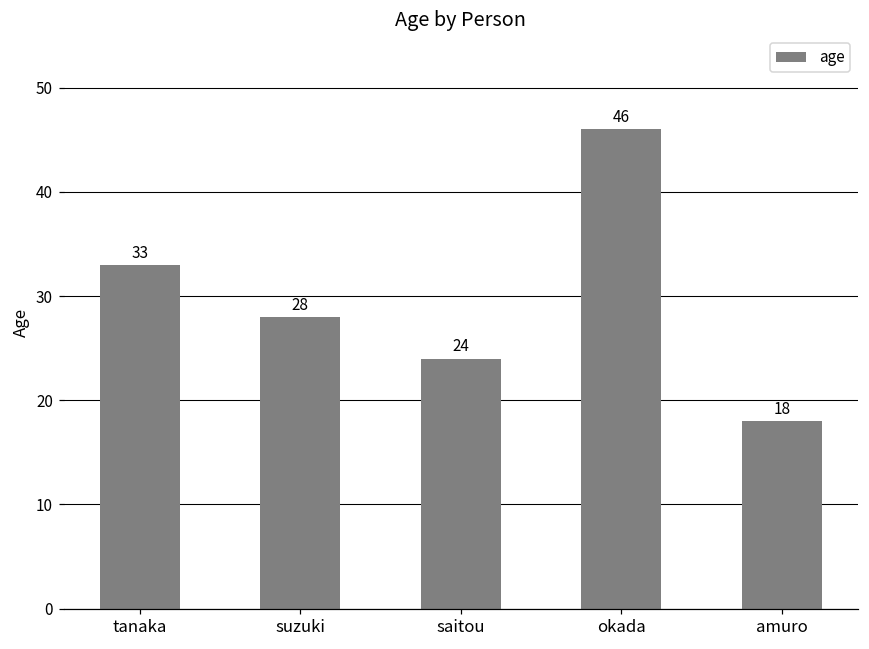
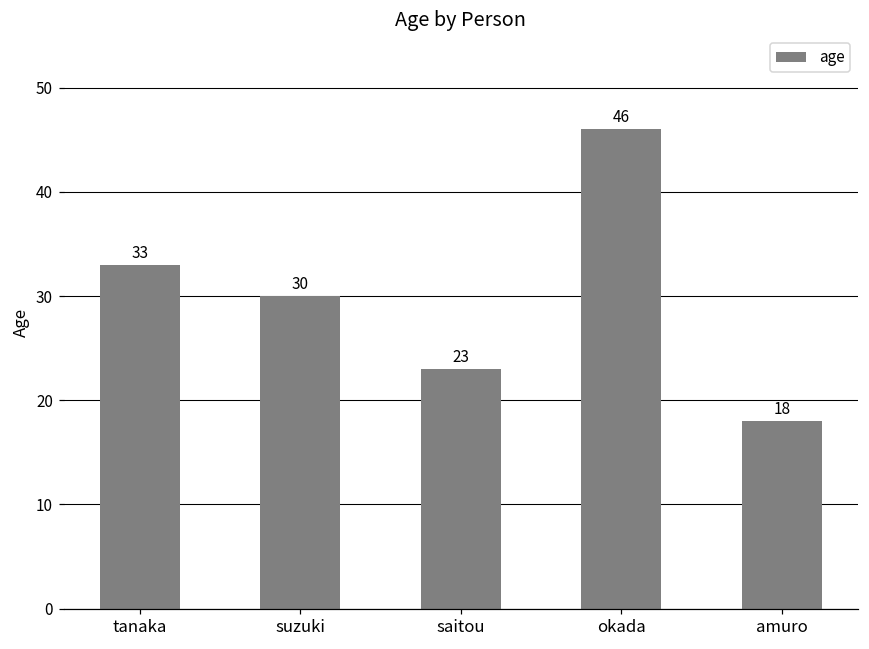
suzuki: 28 -> 30
saitou: 24 -> 23
